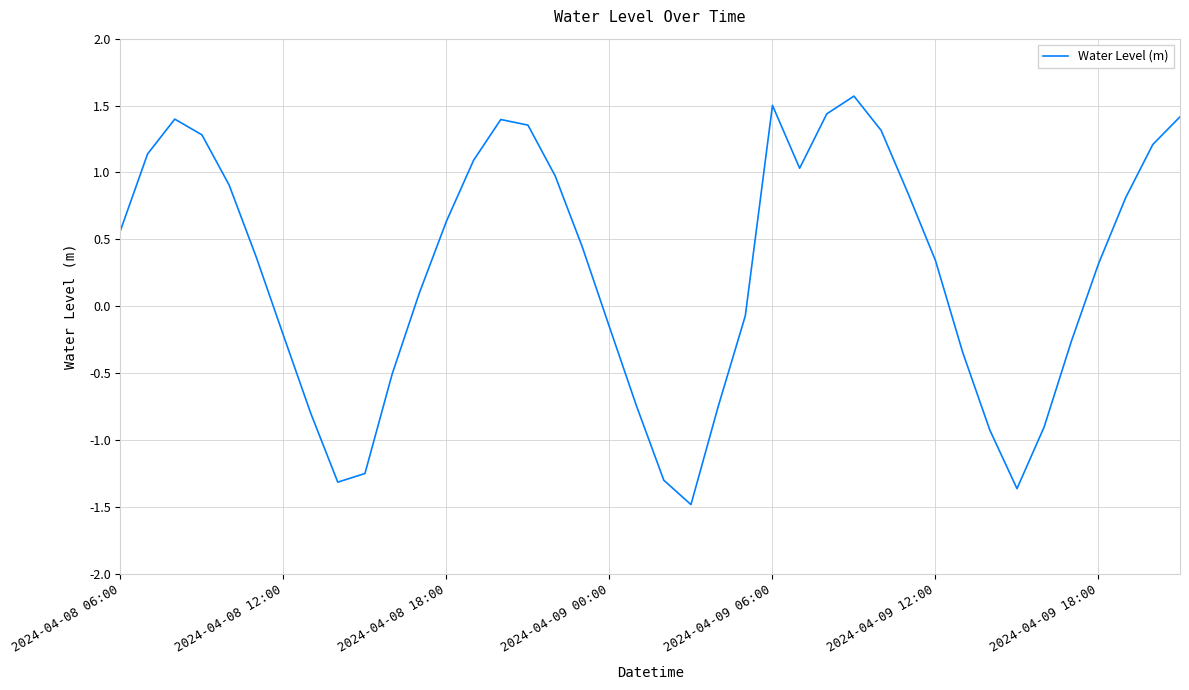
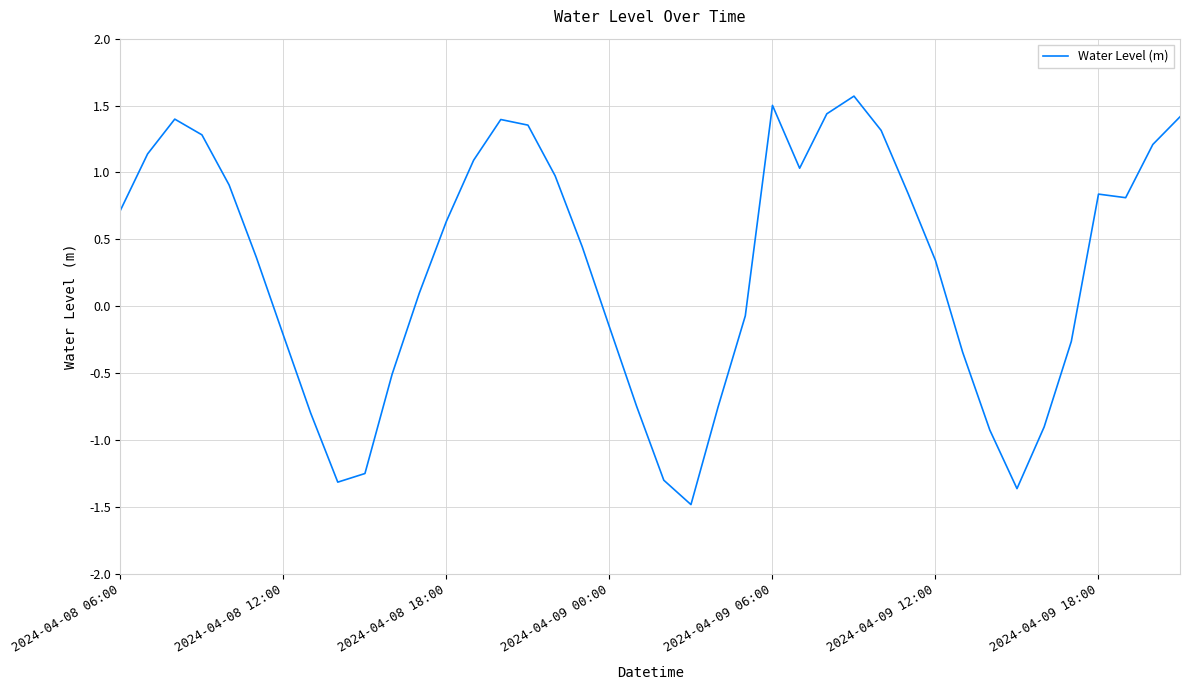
2024-04-08 06:00: 0.57 -> 0.72
2024-04-09 18:00: 0.32 -> 0.84
